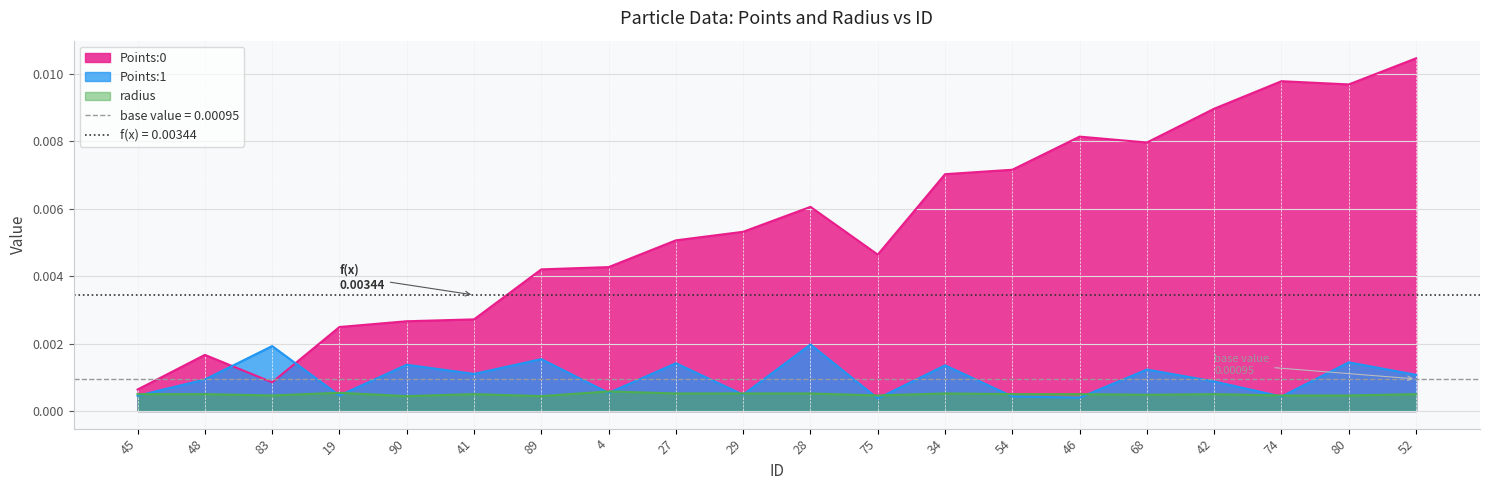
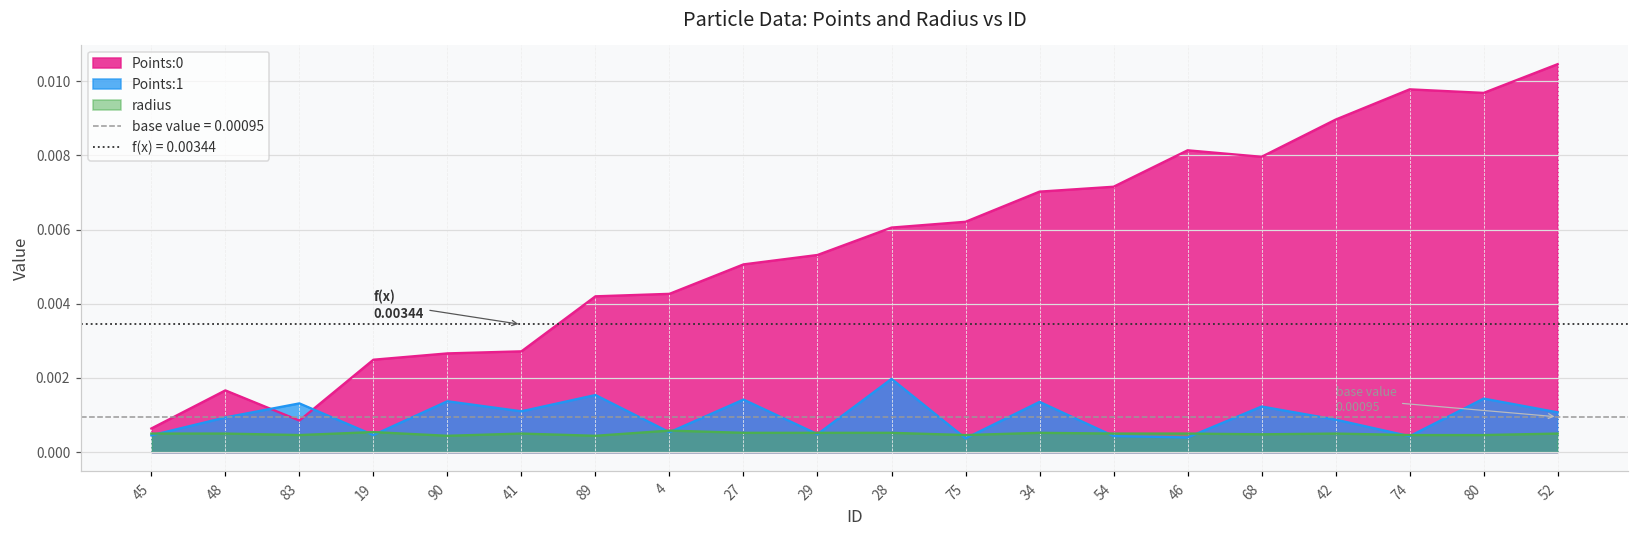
Points:1, 83: 0.0019 -> 0.0013
Points:0, 75: 0.0046 -> 0.0062
